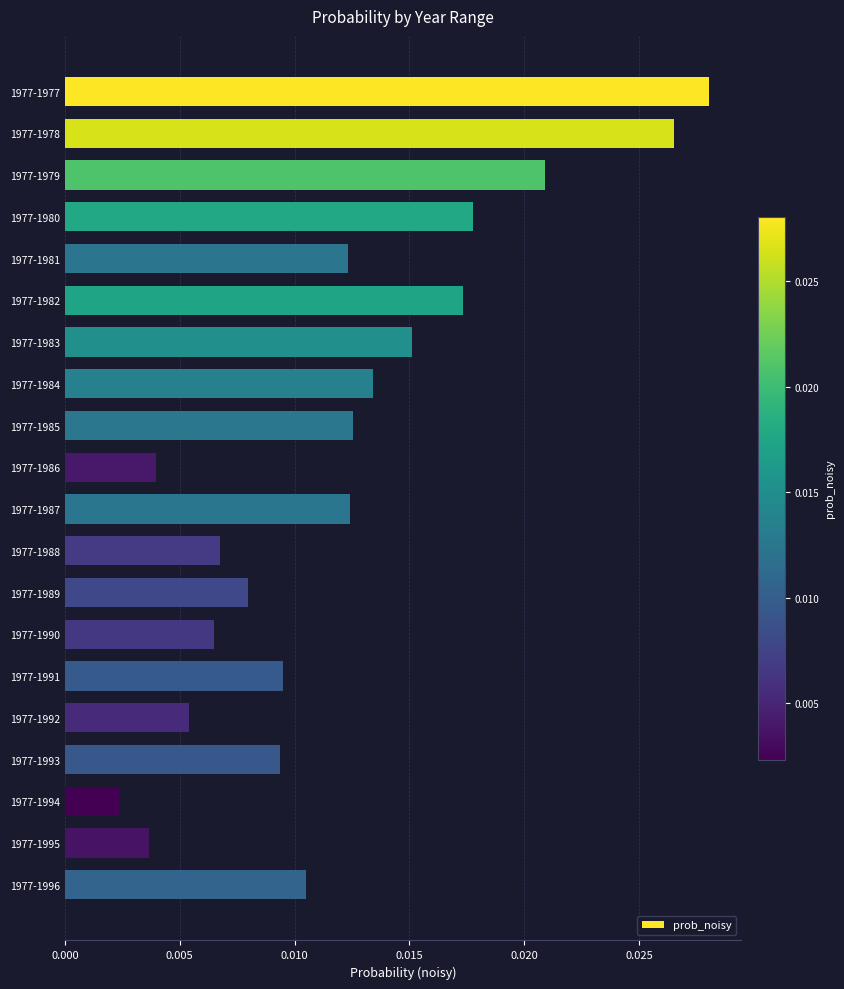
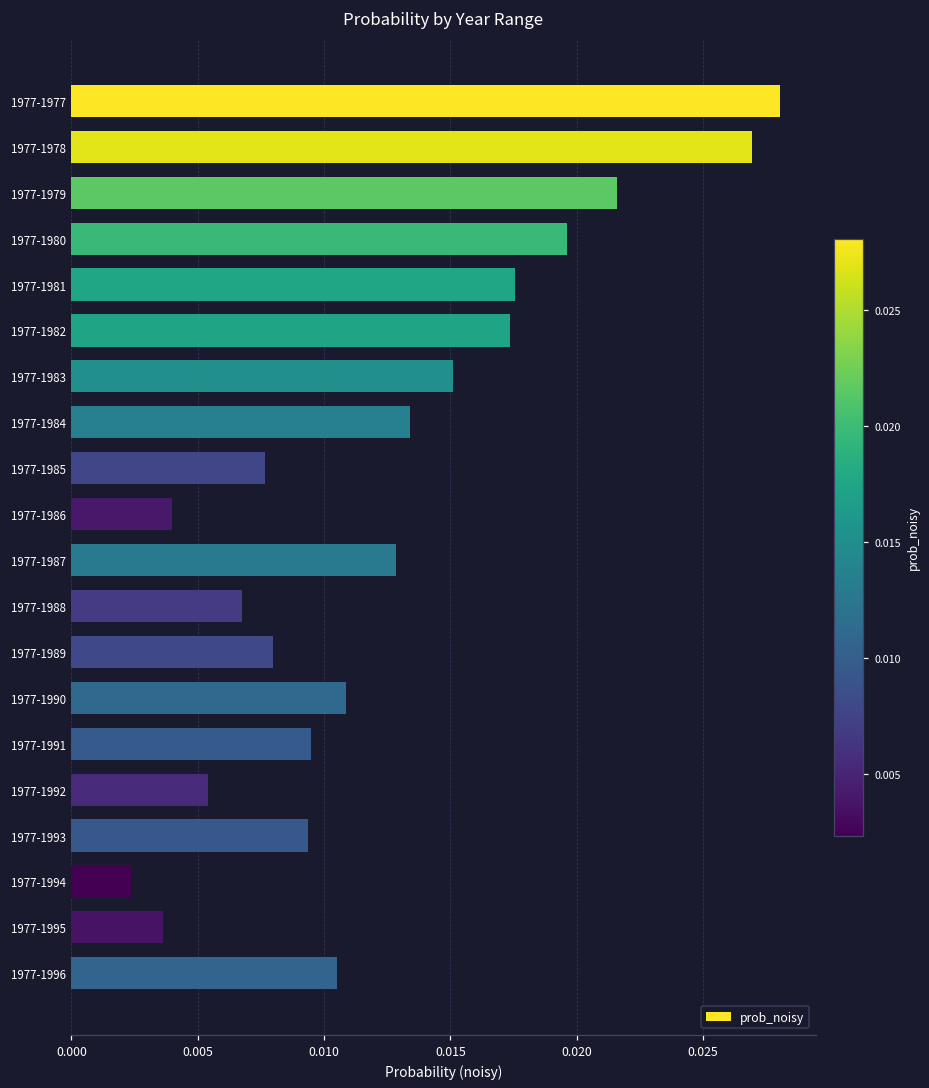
1977-1978: 0.0265 -> 0.0269
1977-1979: 0.0209 -> 0.0216
1977-1980: 0.0178 -> 0.0196
1977-1981: 0.0123 -> 0.0176
1977-1985: 0.0126 -> 0.0077
1977-1987: 0.0124 -> 0.0128
1977-1990: 0.0065 -> 0.0109
